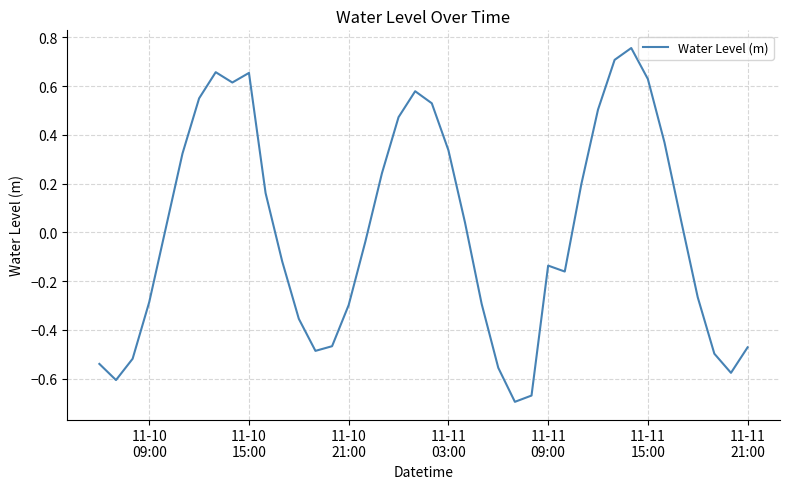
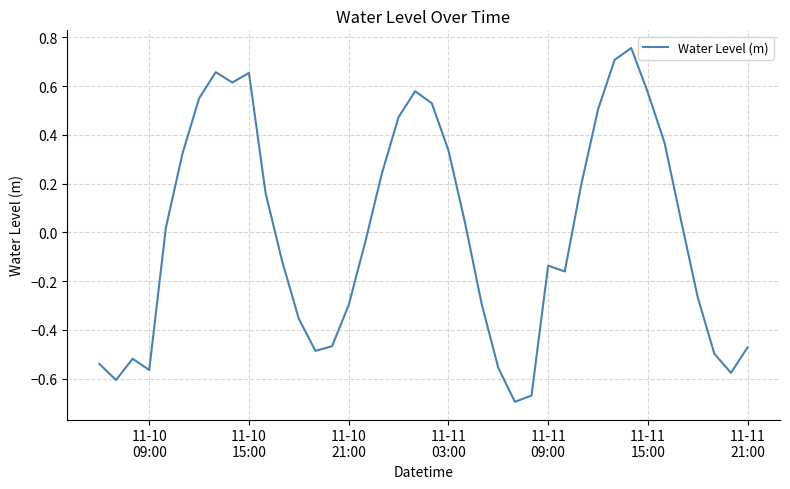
11-10 09:00: -0.29 -> -0.56
11-11 15:00: 0.63 -> 0.57
